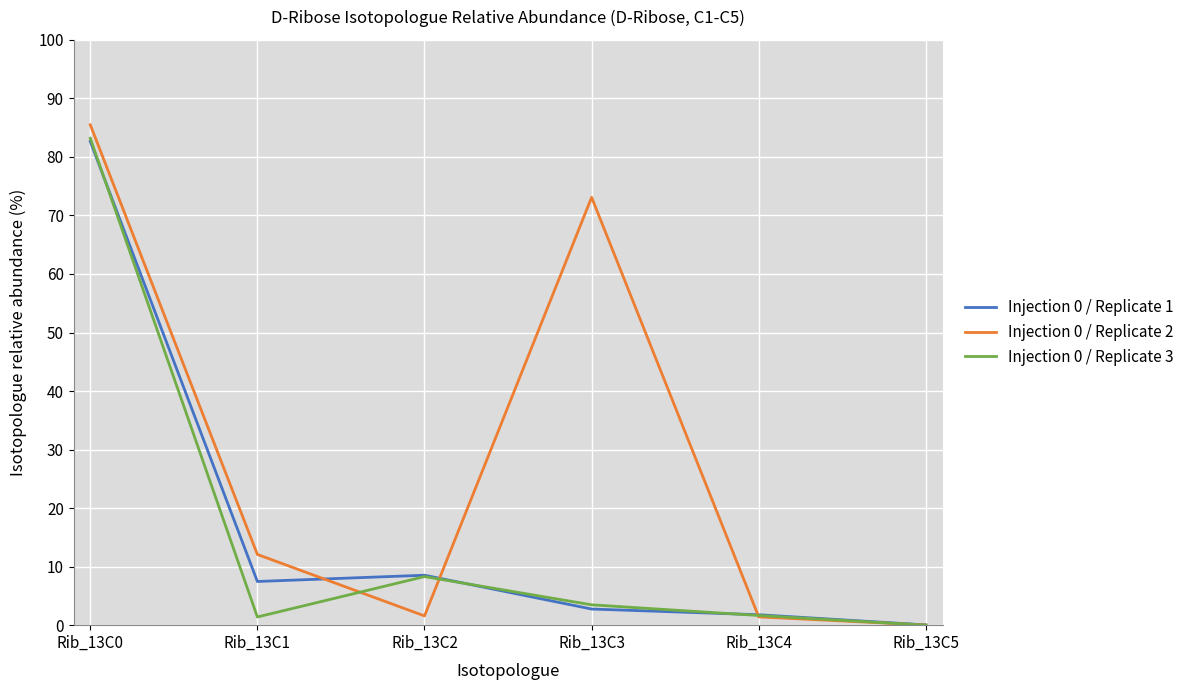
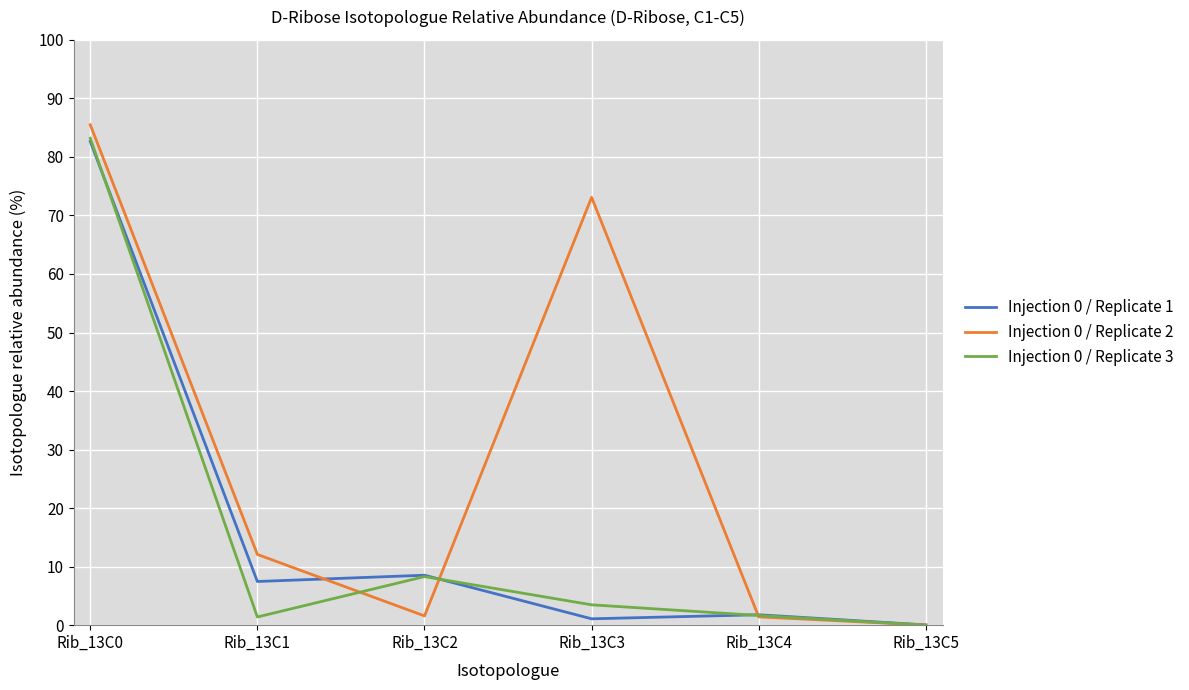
Injection 0 / Replicate 1, Rib_13C3: 3 -> 1
